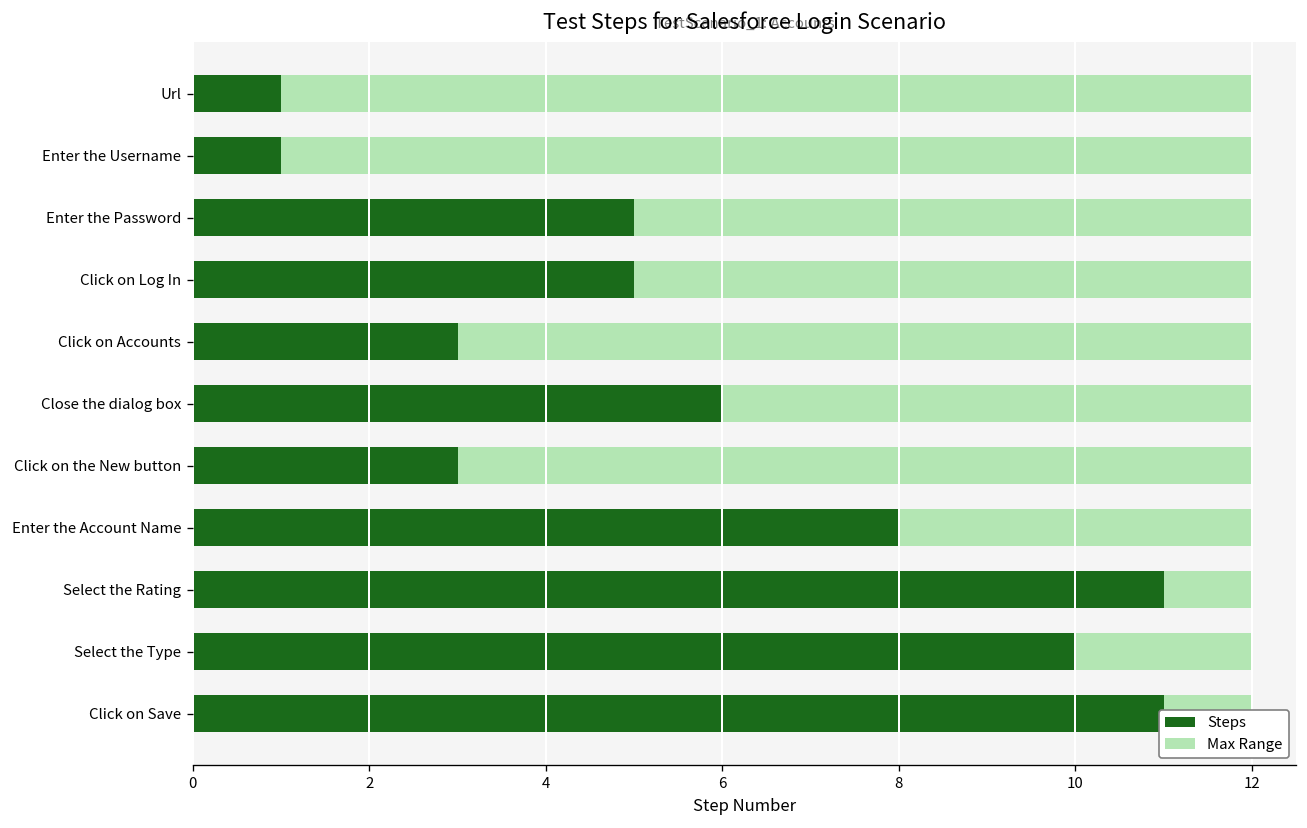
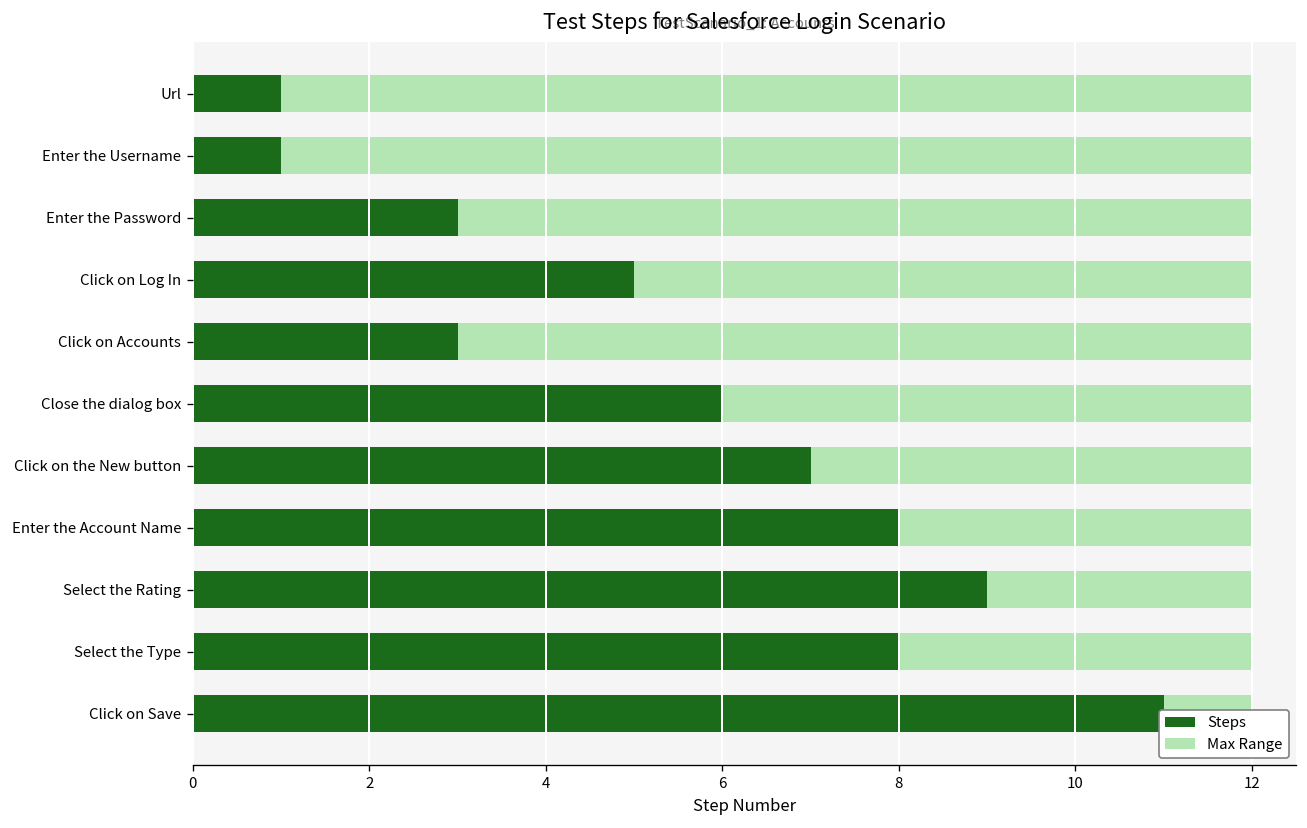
Steps, Enter the Password: 5 -> 3
Steps, Click on the New button: 3 -> 7
Steps, Select the Rating: 11 -> 9
Steps, Select the Type: 10 -> 8
